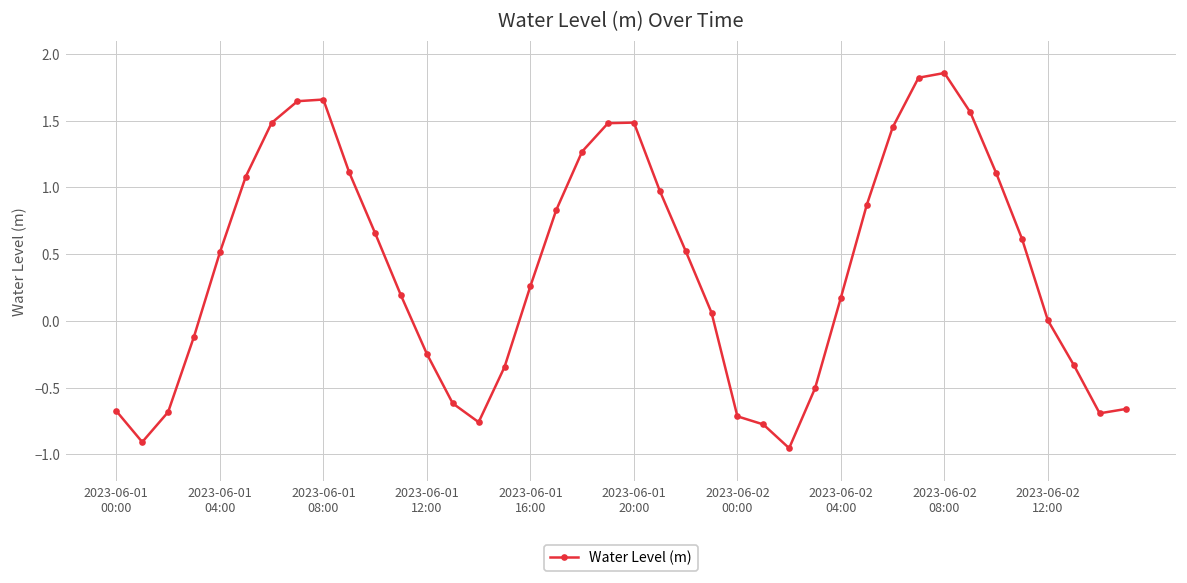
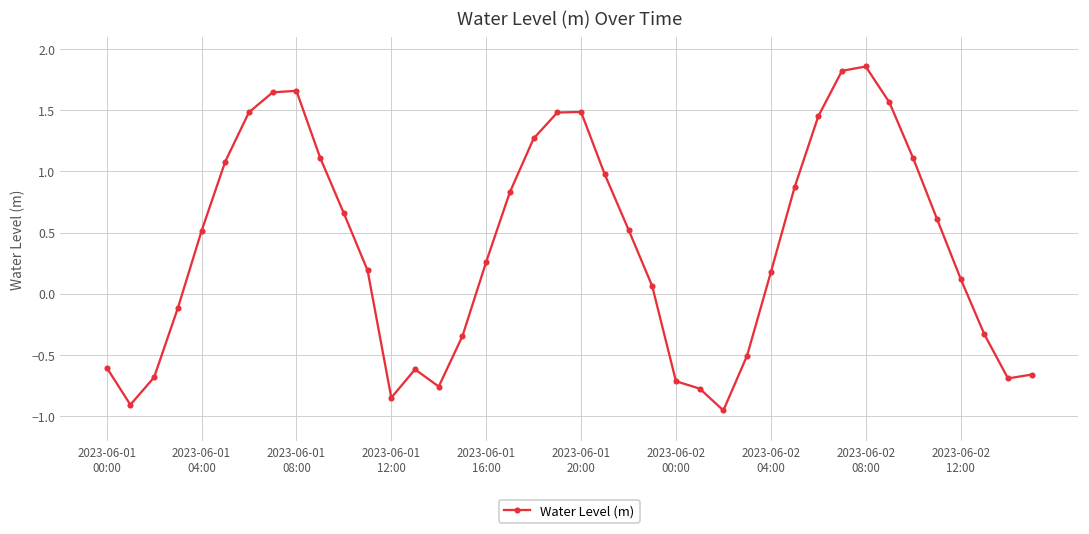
2023-06-01 00:00: -0.67 -> -0.60
2023-06-01 12:00: -0.25 -> -0.85
2023-06-02 12:00: 0.00 -> 0.12
